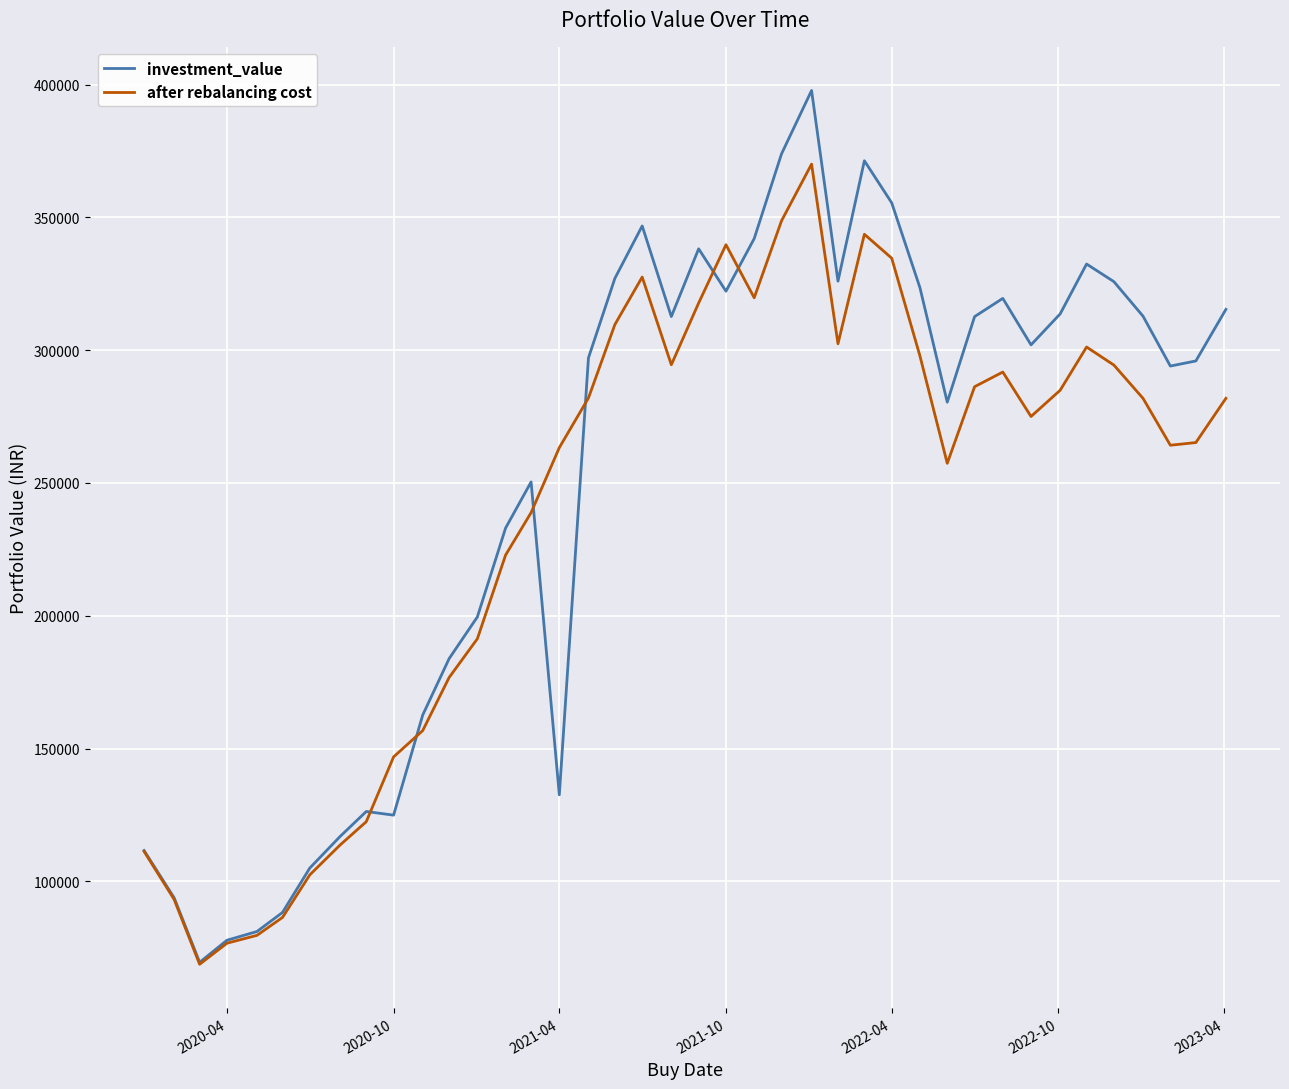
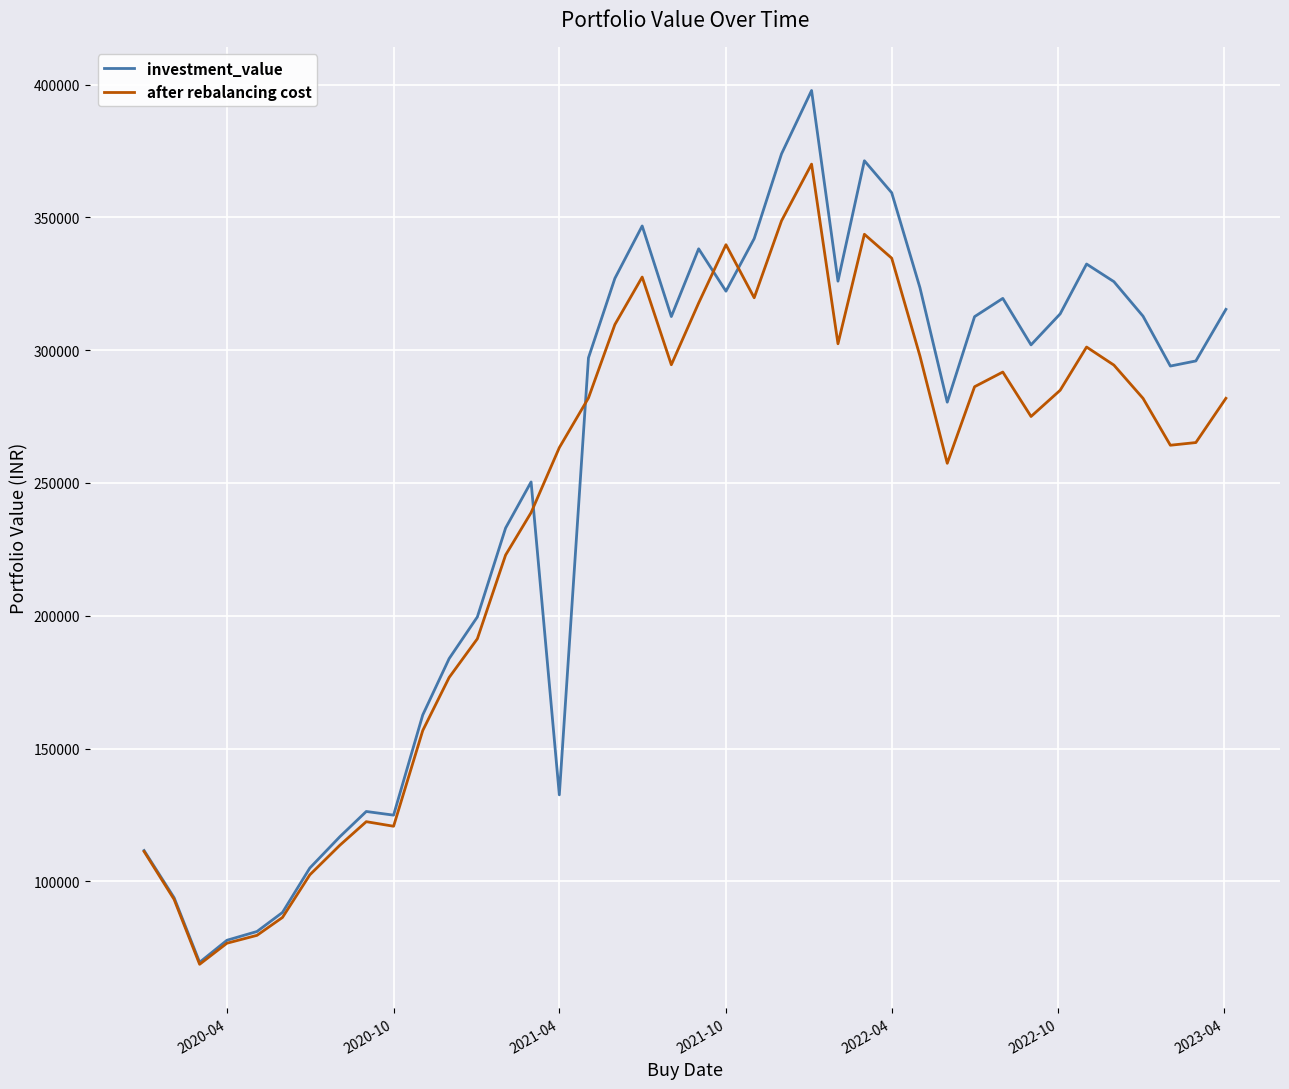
after rebalancing cost, 2020-10: 147000 -> 121000
investment_value, 2022-04: 356000 -> 359000
